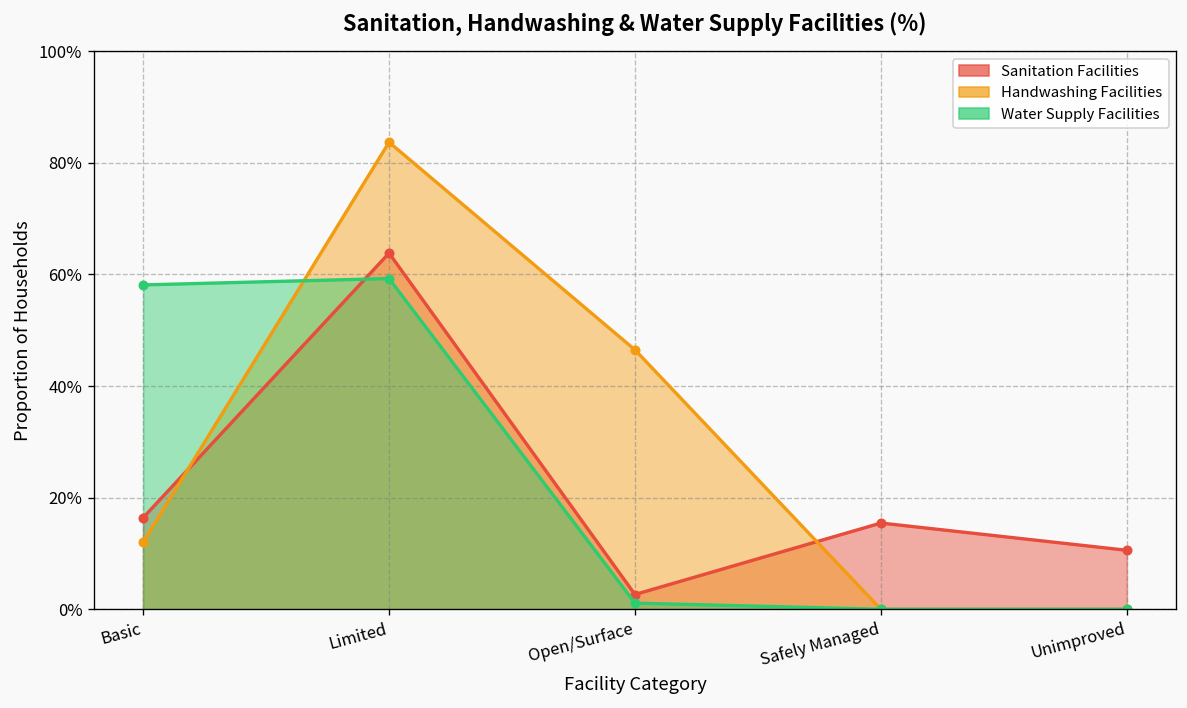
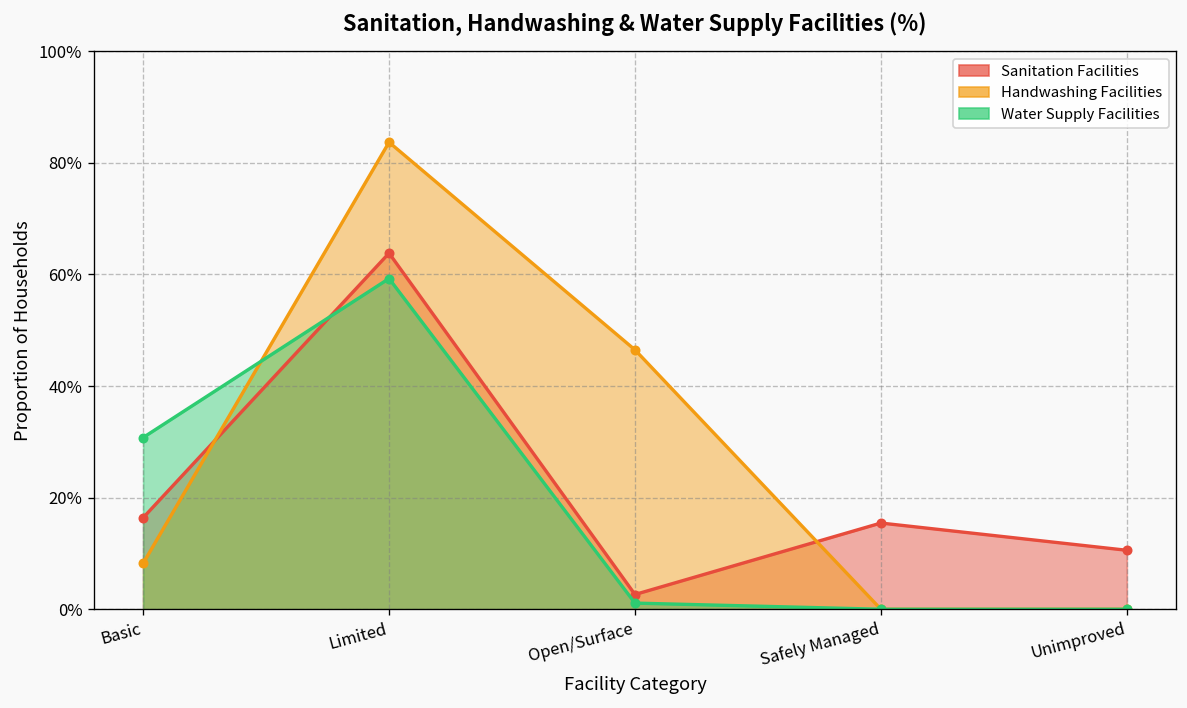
Handwashing Facilities, Basic: 12% -> 8%
Water Supply Facilities, Basic: 58% -> 31%
